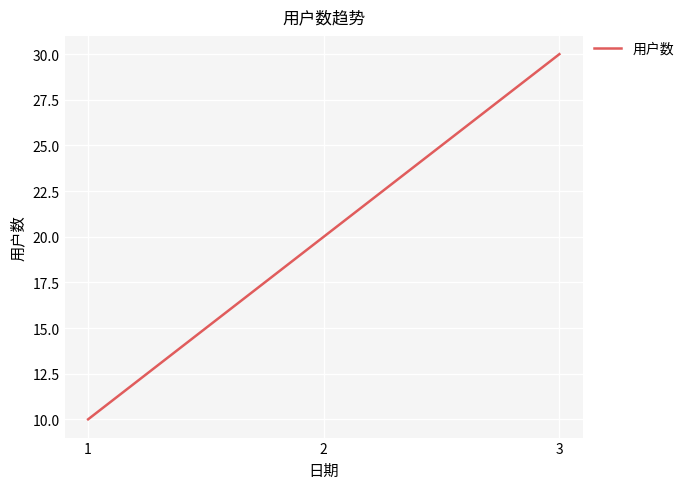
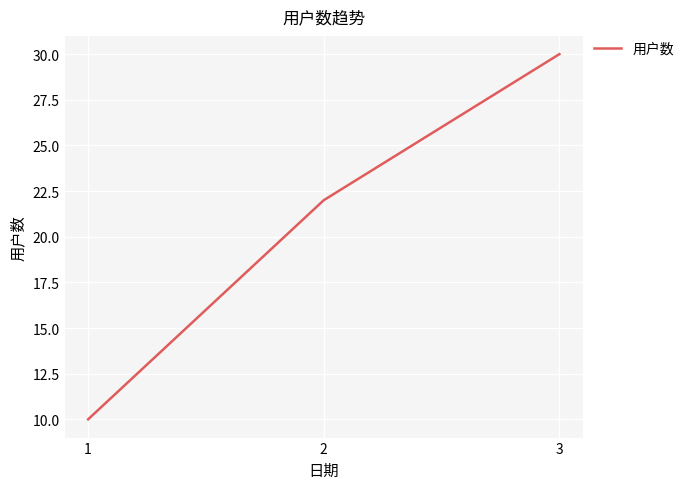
2: 20 -> 22
